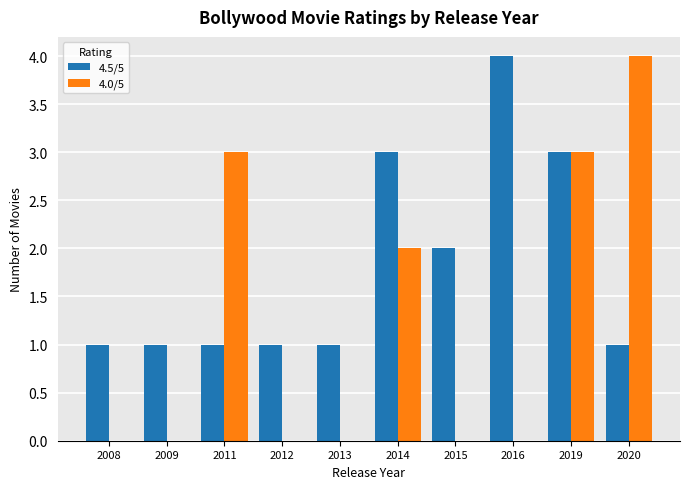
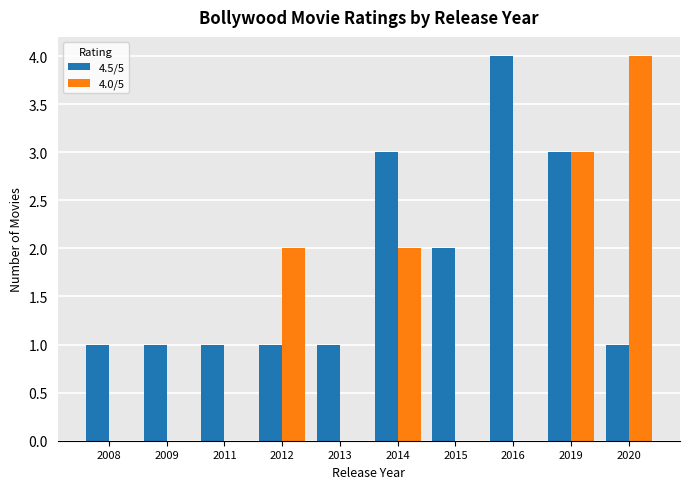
4.0/5, 2011: 3 -> 0
4.0/5, 2012: 0 -> 2
